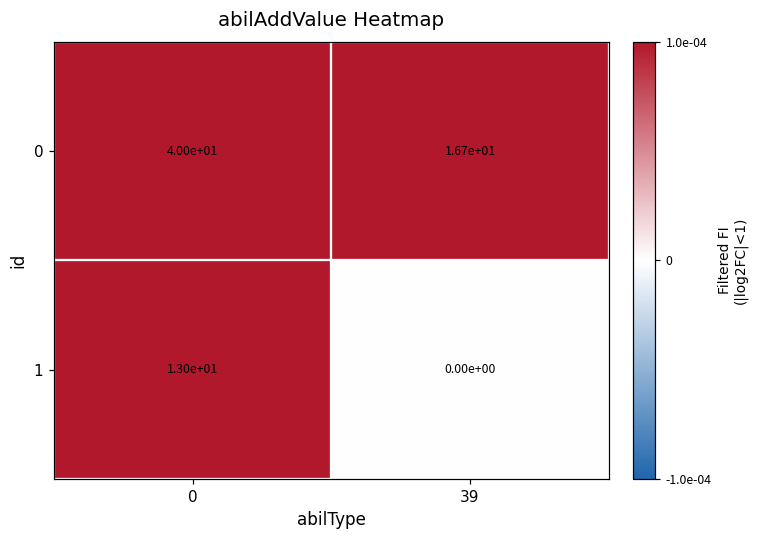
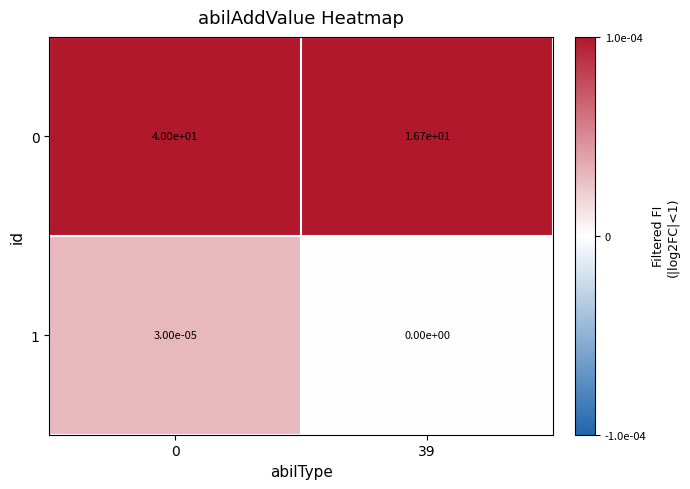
1, 0: 1.30e+01 -> 3.00e-05
